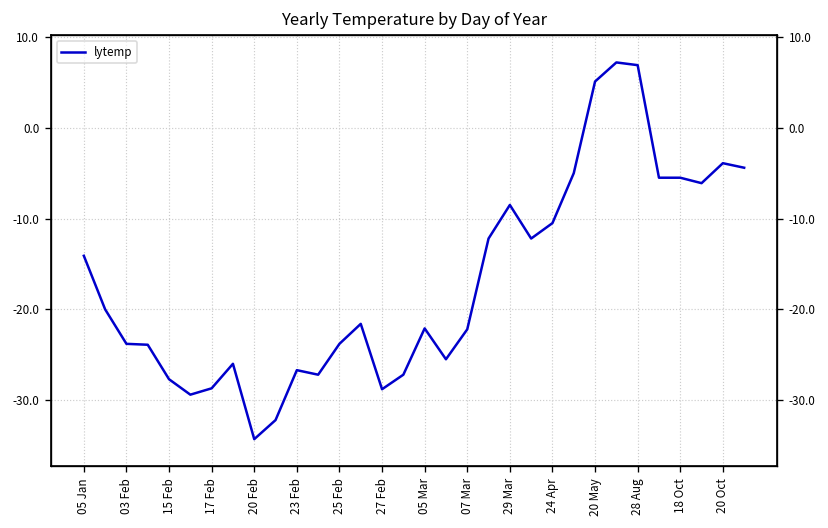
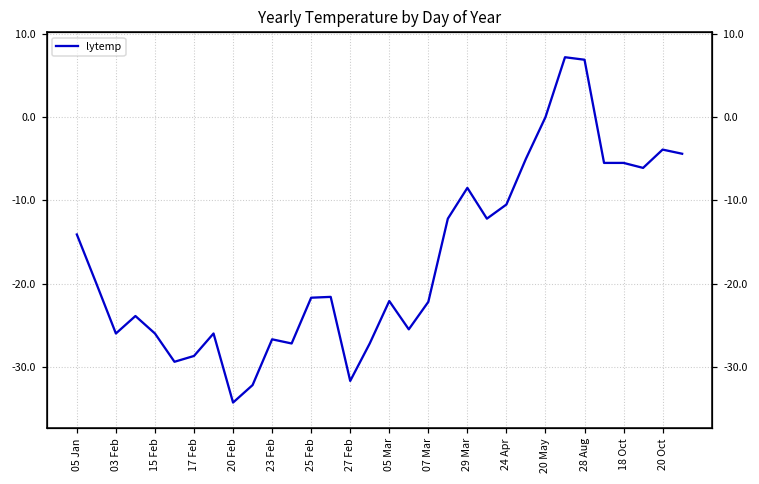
03 Feb: -24 -> -26
15 Feb: -28 -> -26
25 Feb: -24 -> -22
27 Feb: -29 -> -32
20 May: 5 -> 0
